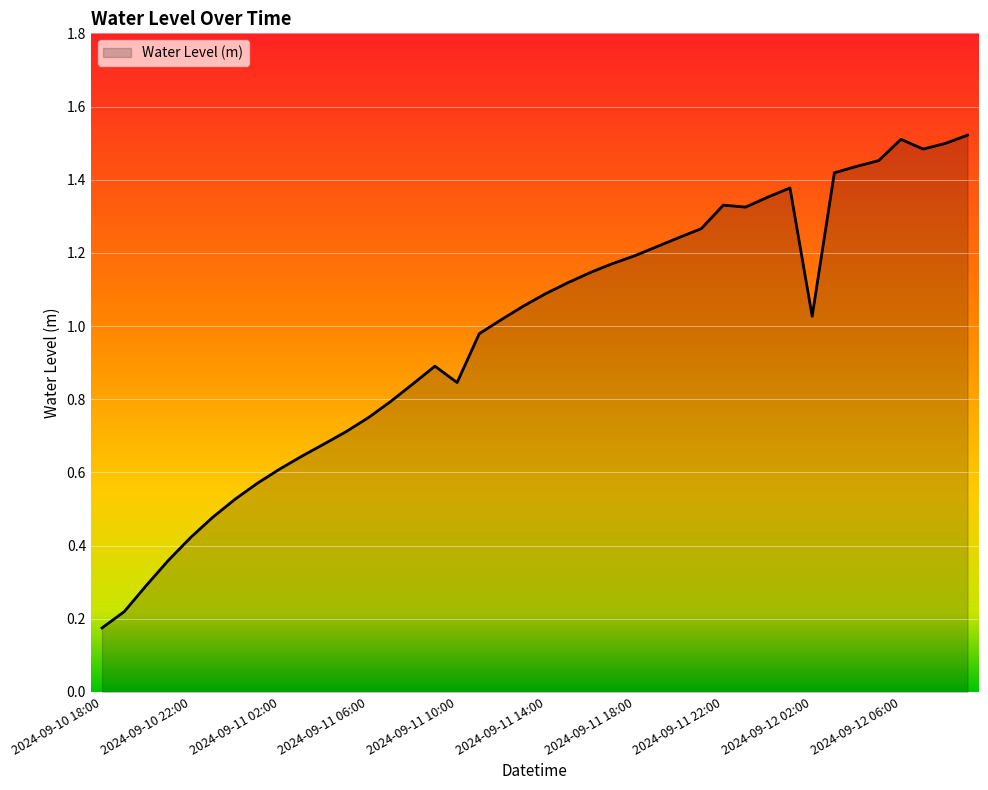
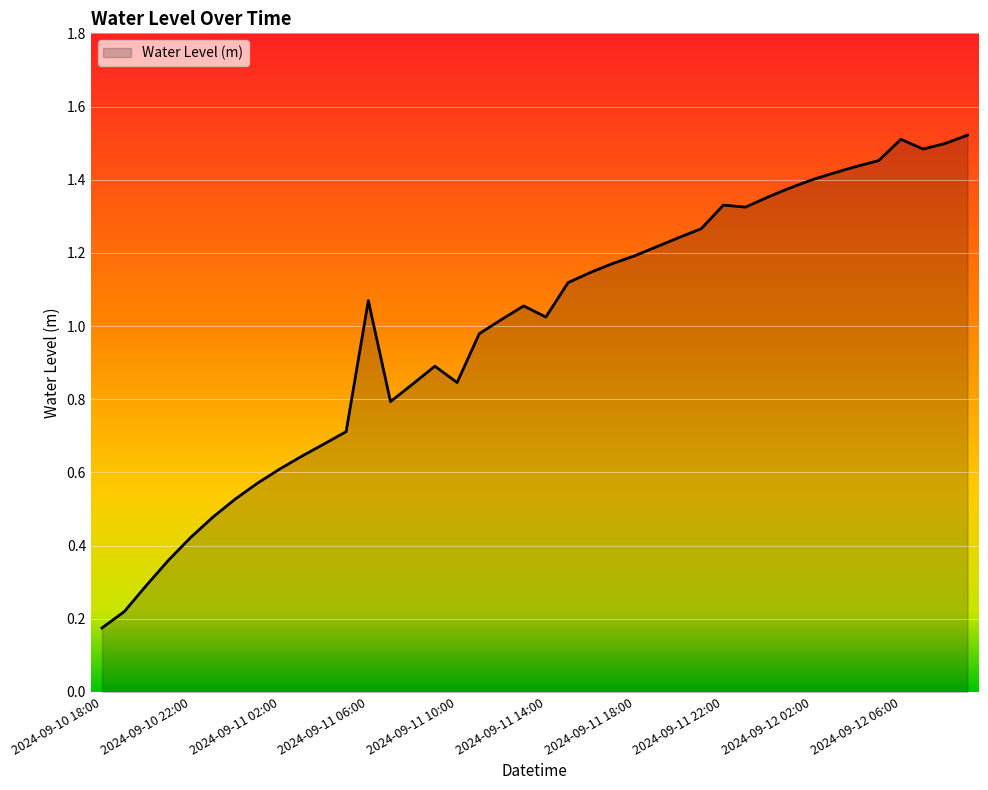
2024-09-11 06:00: 0.75 -> 1.07
2024-09-11 14:00: 1.09 -> 1.02
2024-09-12 02:00: 1.03 -> 1.40
